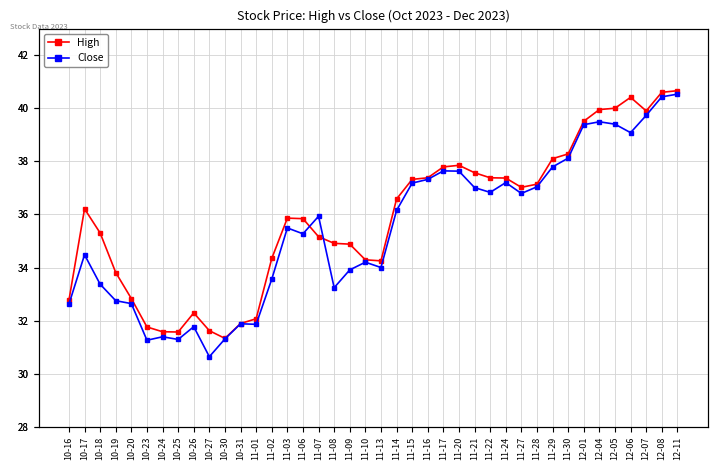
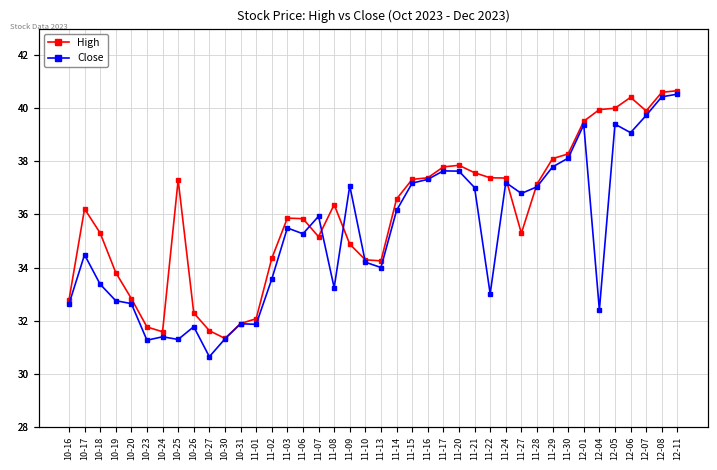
High, 10-25: 31.6 -> 37.3
High, 11-08: 34.9 -> 36.4
Close, 11-09: 33.9 -> 37.1
Close, 11-22: 36.8 -> 33.0
High, 11-27: 37.0 -> 35.3
Close, 12-04: 39.5 -> 32.4
